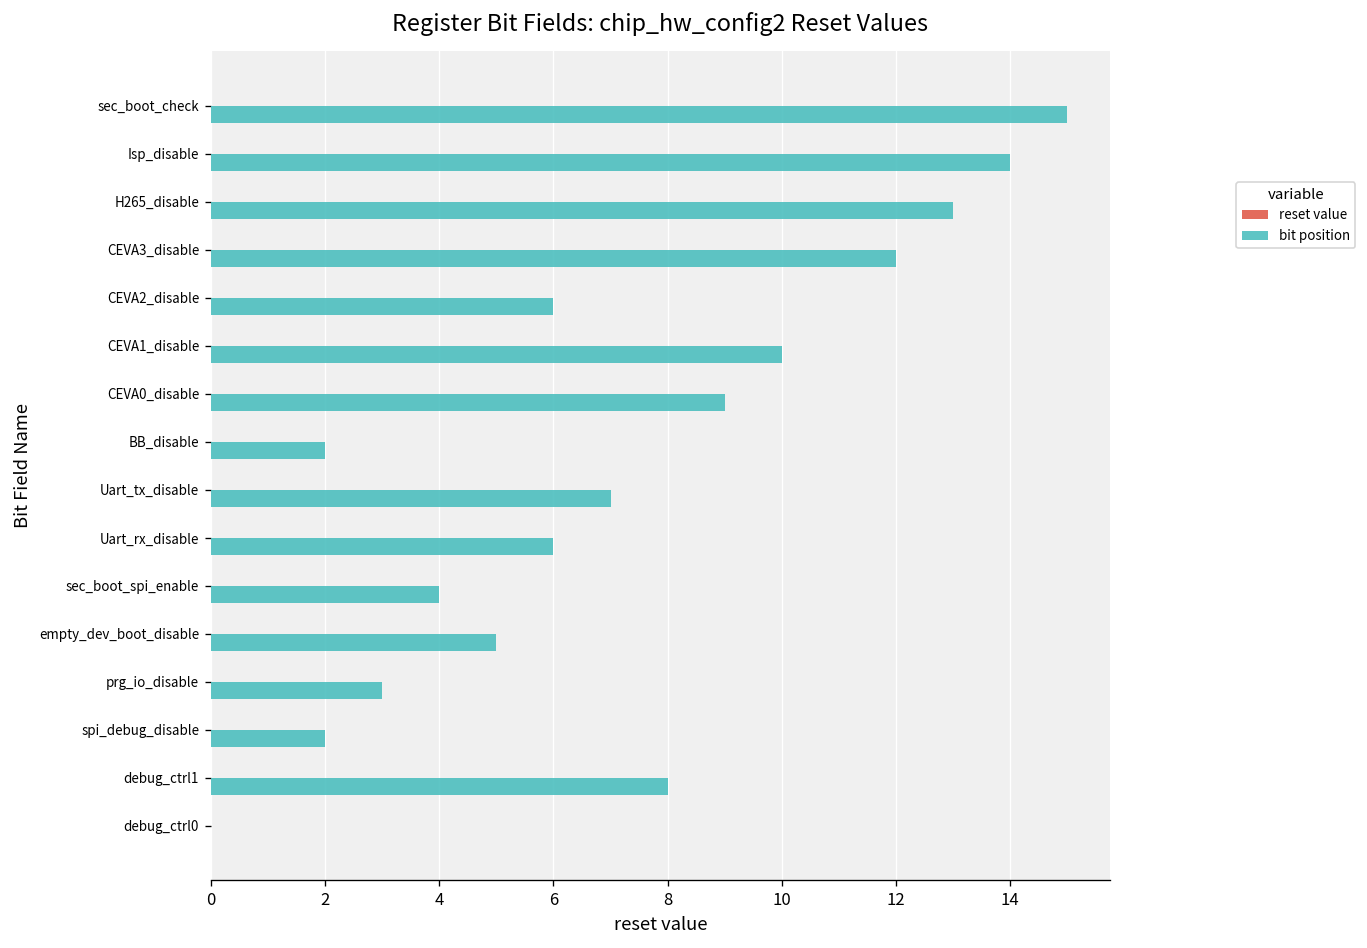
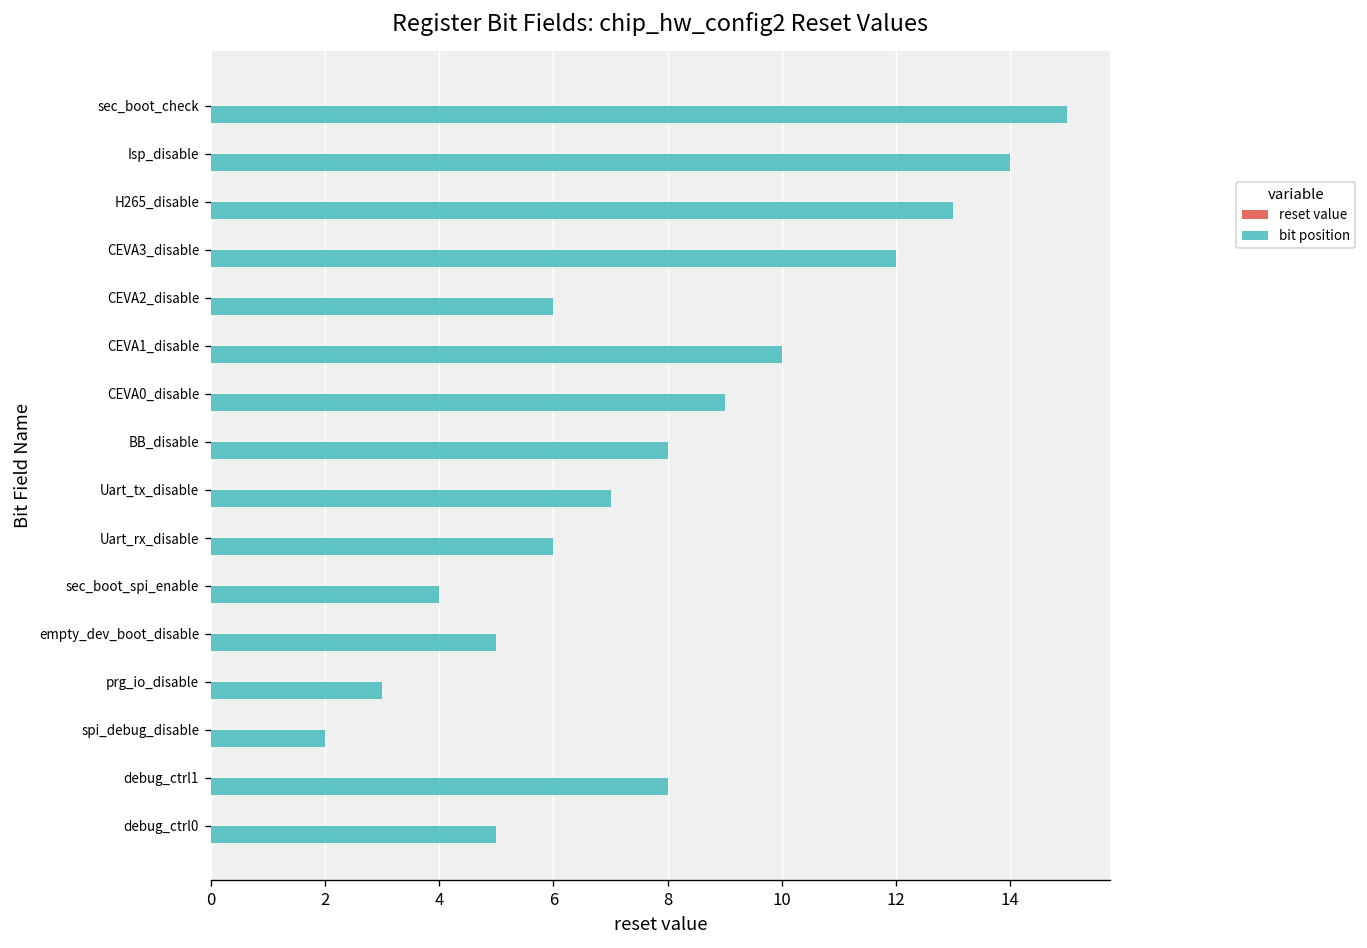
bit position, BB_disable: 2 -> 8
bit position, debug_ctrl0: 0 -> 5
